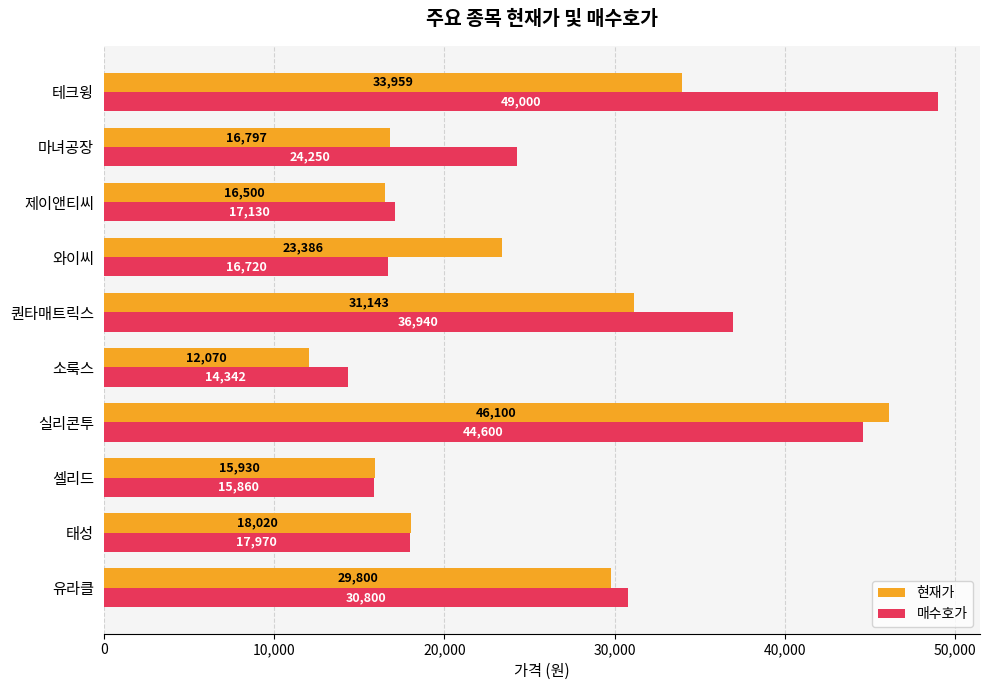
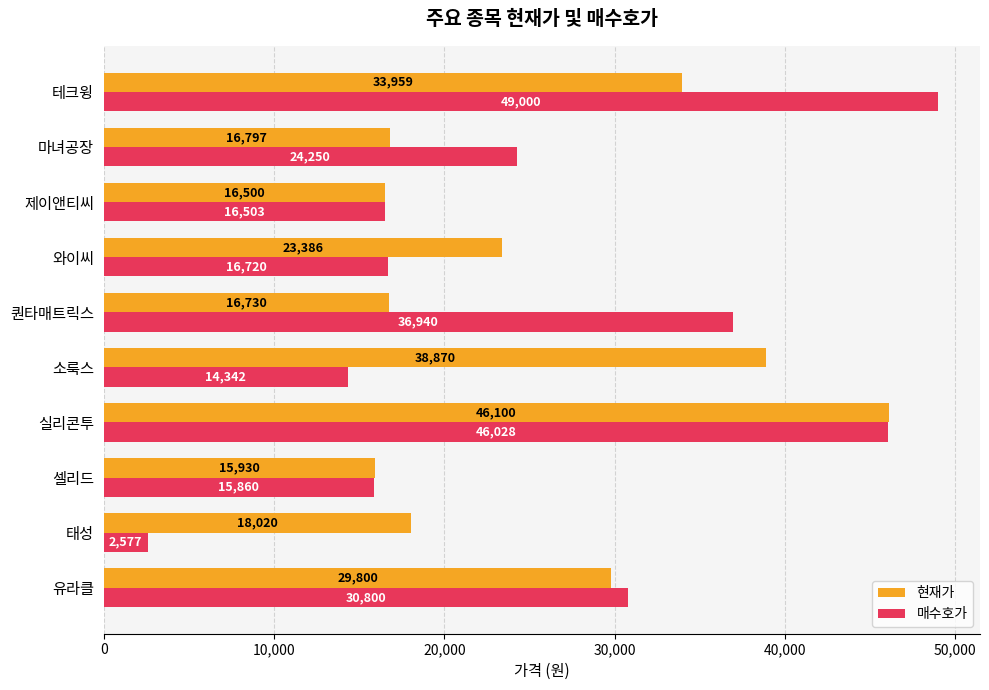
매수호가, 제이앤티씨: 17,130 -> 16,503
현재가, 퀀타매트릭스: 31,143 -> 16,730
현재가, 소룩스: 12,070 -> 38,870
매수호가, 실리콘투: 44,600 -> 46,028
매수호가, 태성: 17,970 -> 2,577
